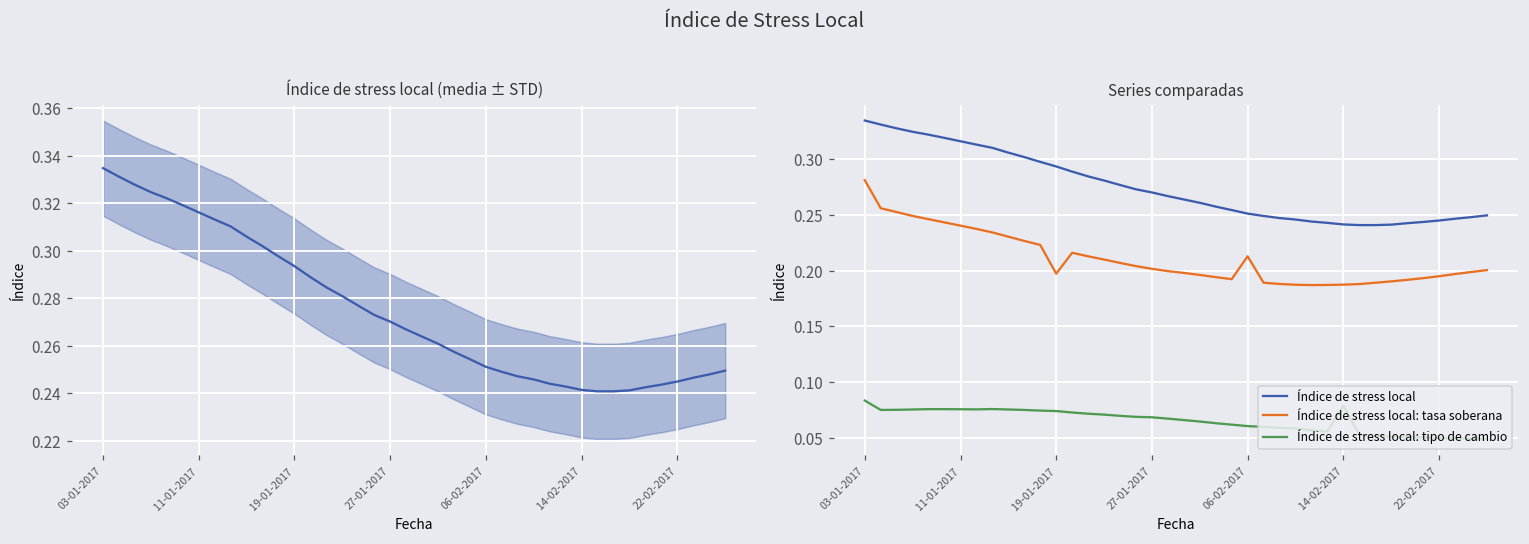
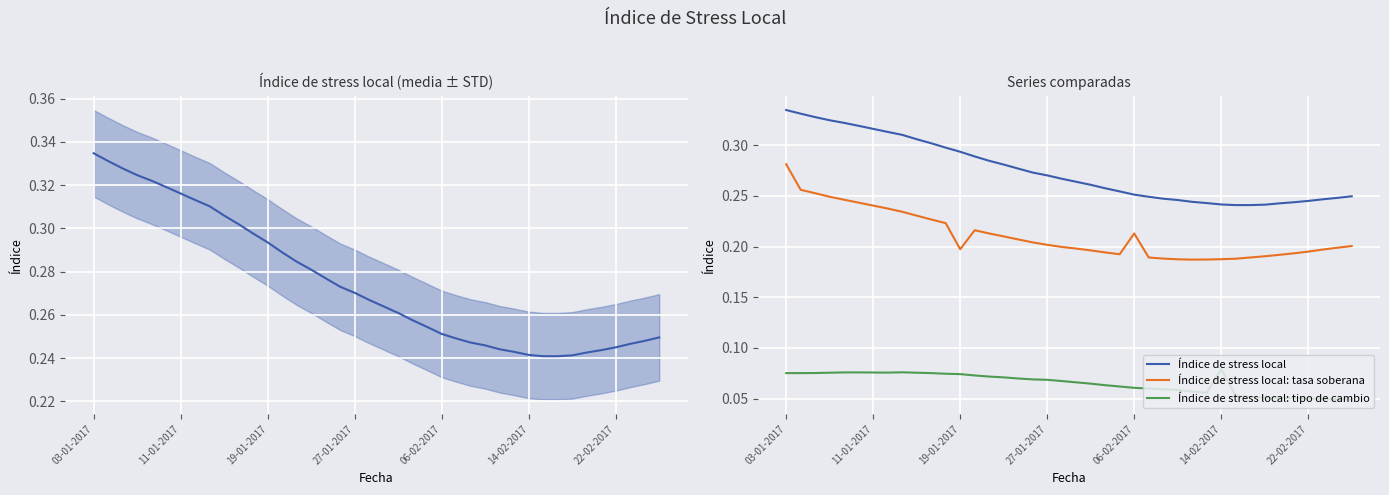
Series comparadas, Índice de stress local: tipo de cambio, 03-01-2017: 0.084 -> 0.075
